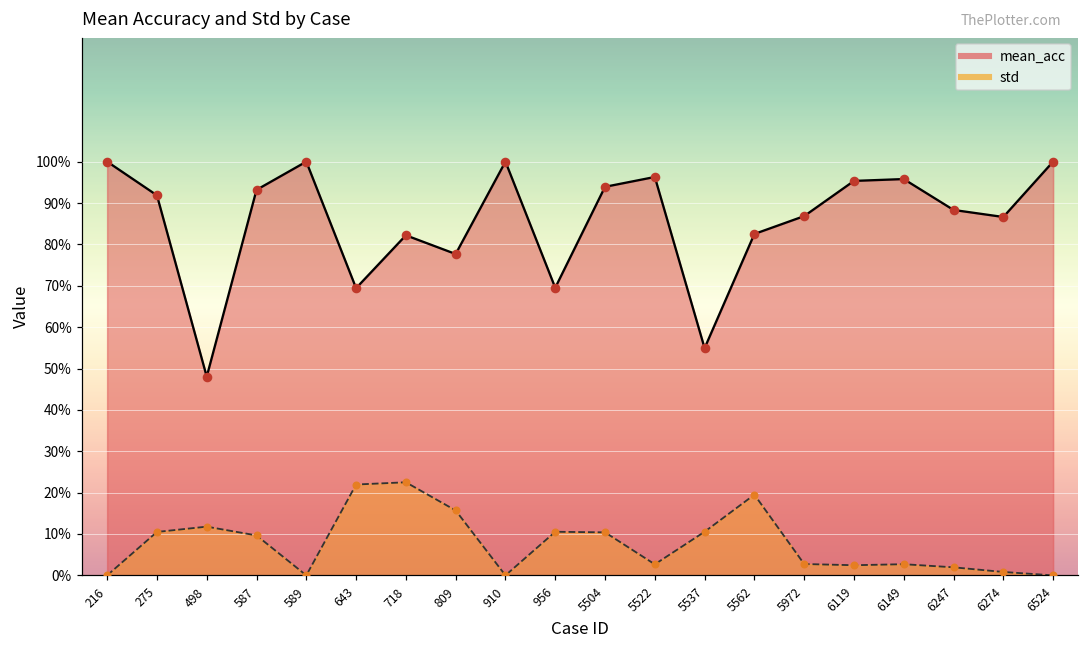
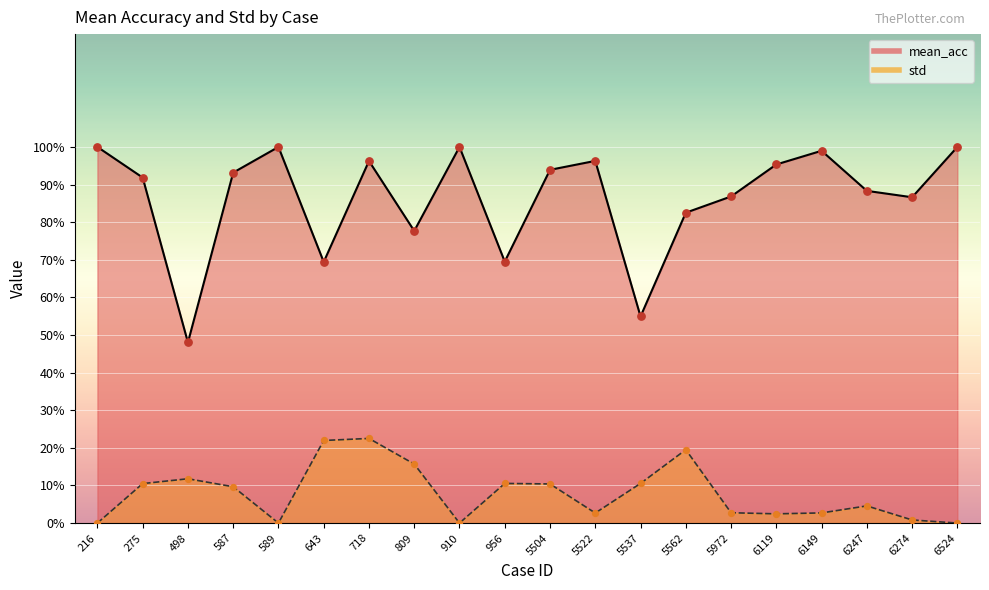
mean_acc, 718: 82% -> 96%
mean_acc, 6149: 96% -> 99%
std, 6247: 2% -> 5%
